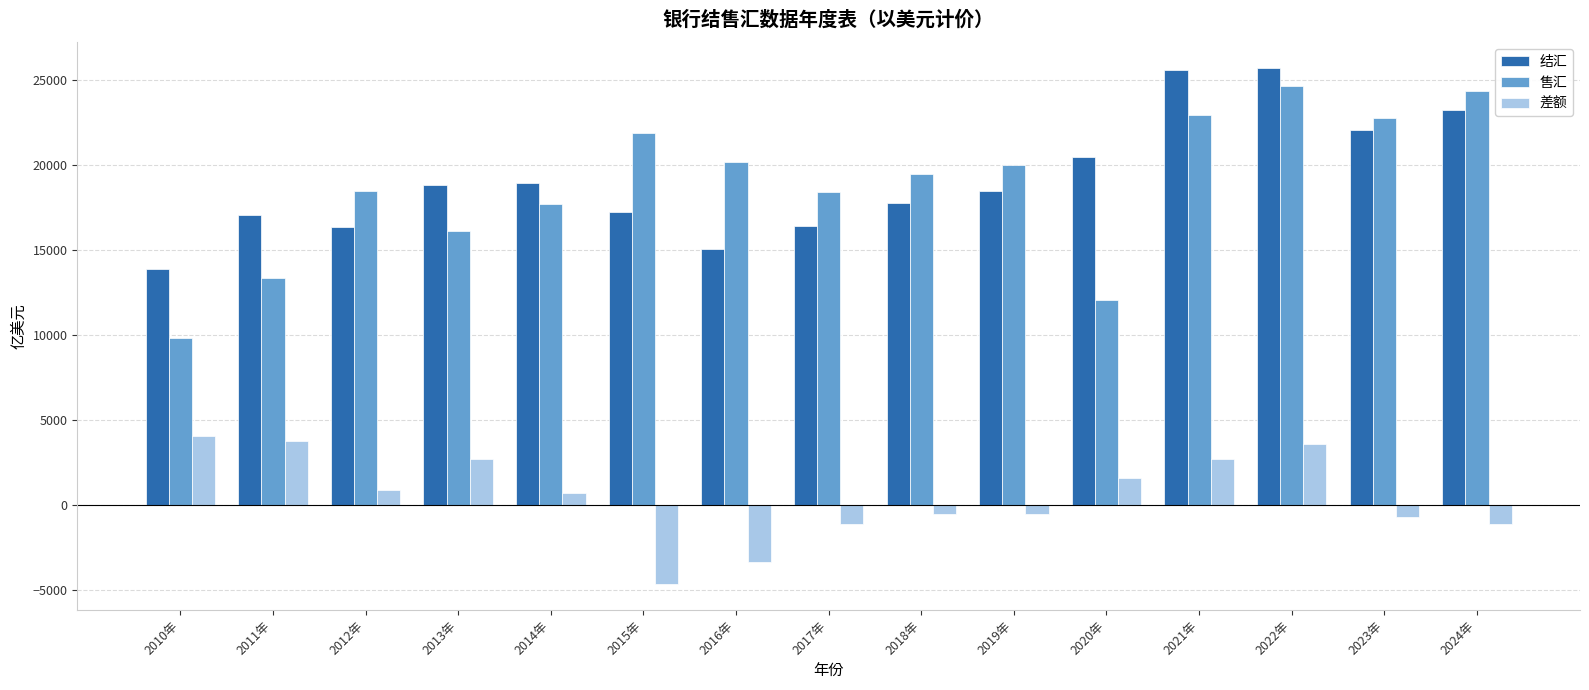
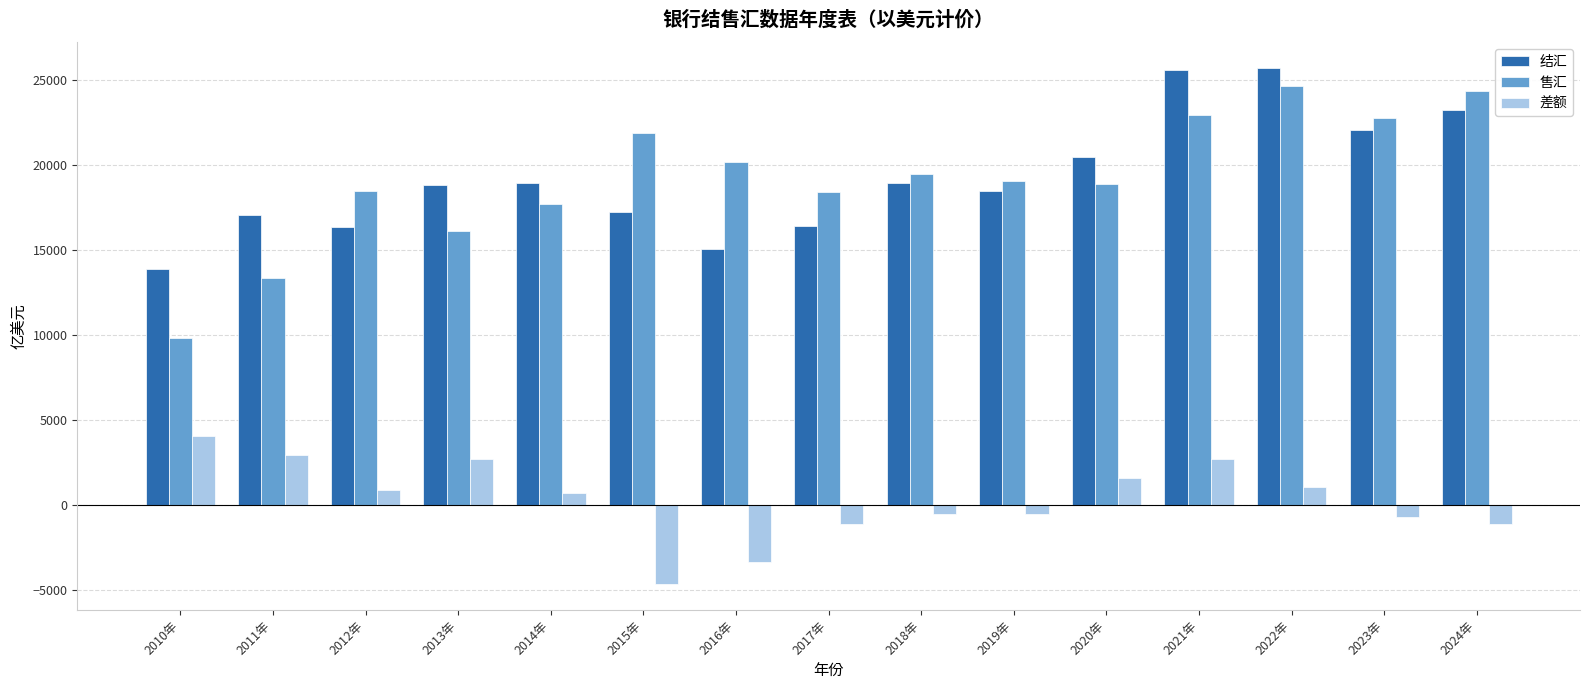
差额, 2011年: 3700 -> 2900
结汇, 2018年: 17800 -> 18900
售汇, 2019年: 20000 -> 19100
售汇, 2020年: 12000 -> 18900
差额, 2022年: 3600 -> 1100
